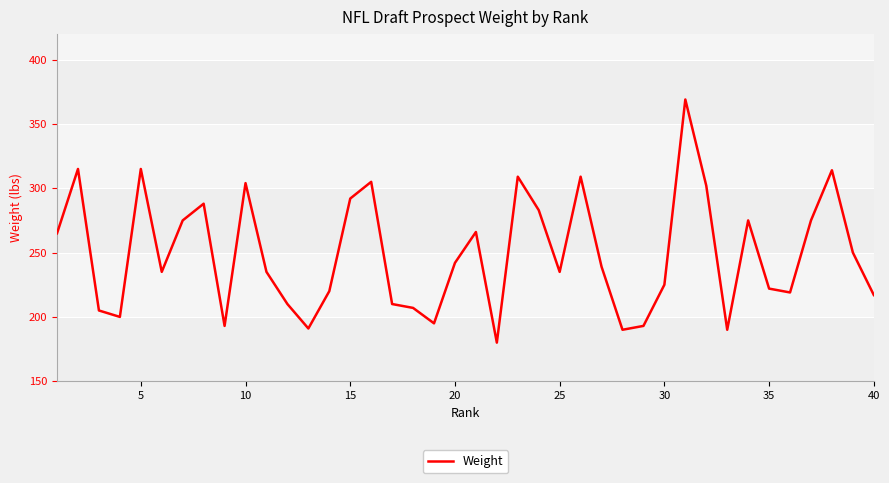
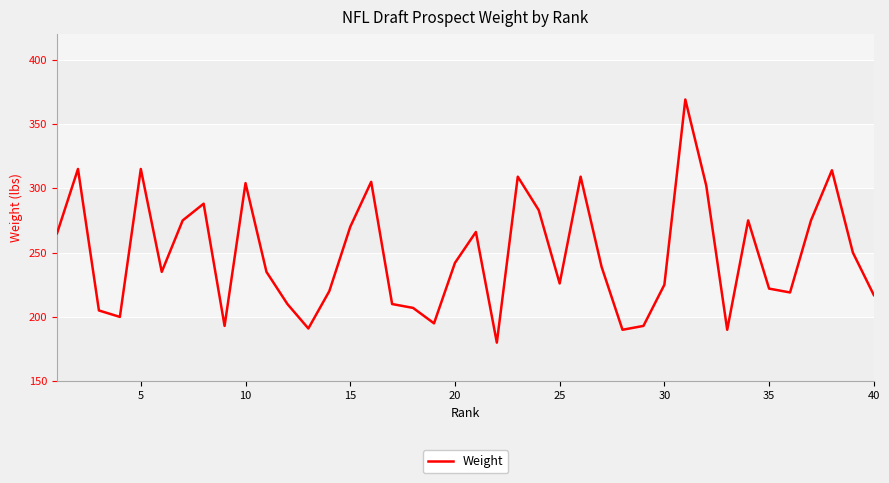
15: 292 -> 270
25: 235 -> 226
